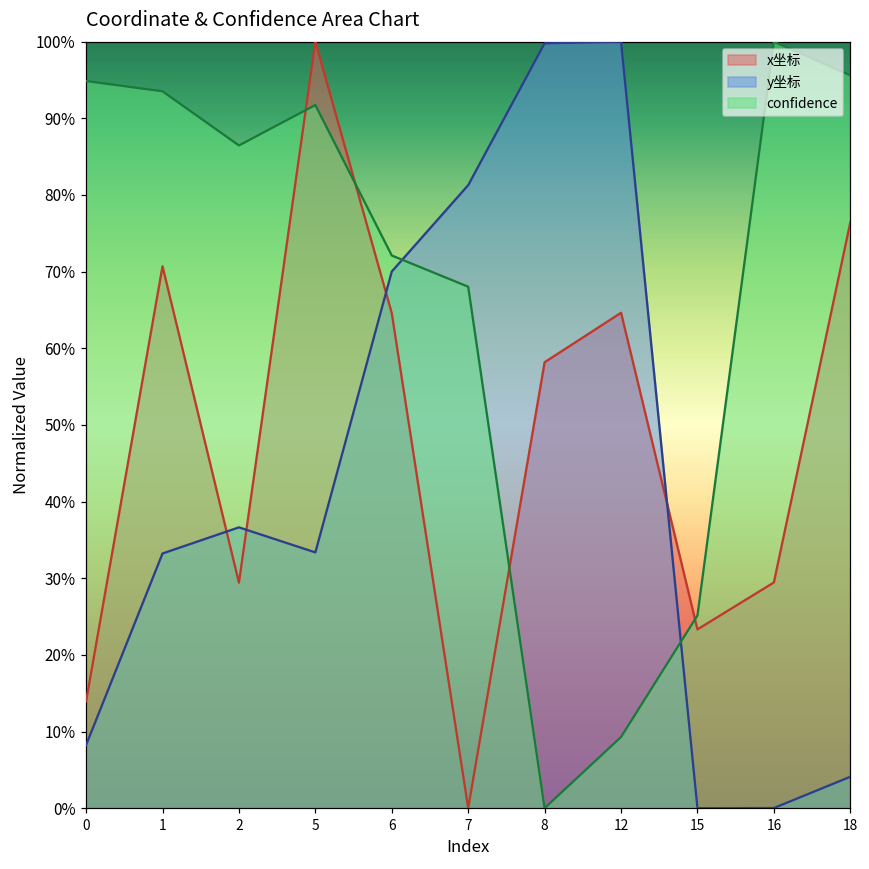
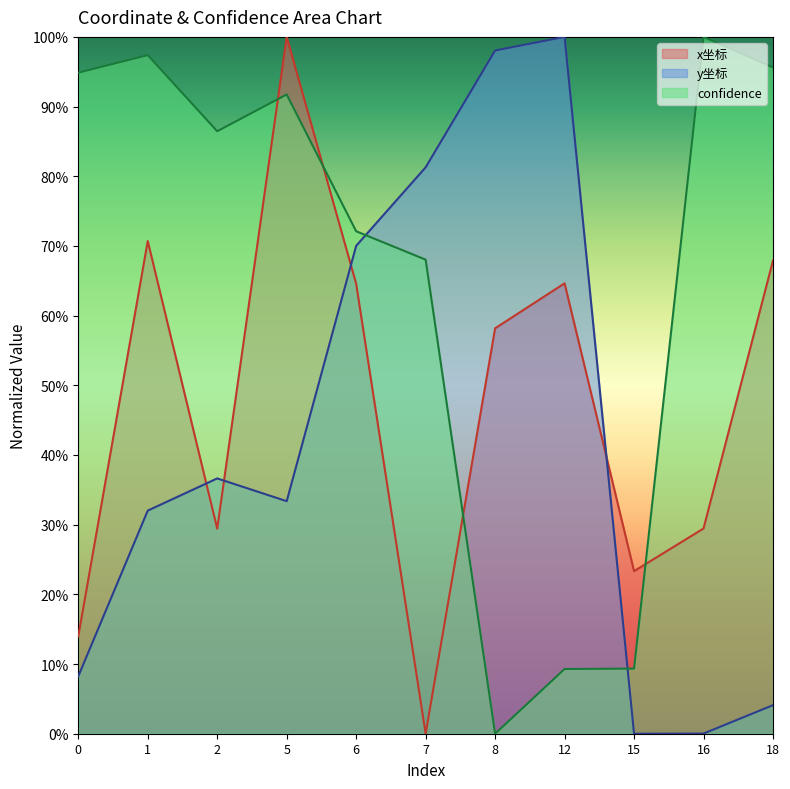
y坐标, 1: 33% -> 32%
confidence, 1: 94% -> 97%
y坐标, 8: 100% -> 98%
confidence, 15: 25% -> 9%
x坐标, 18: 76% -> 68%
